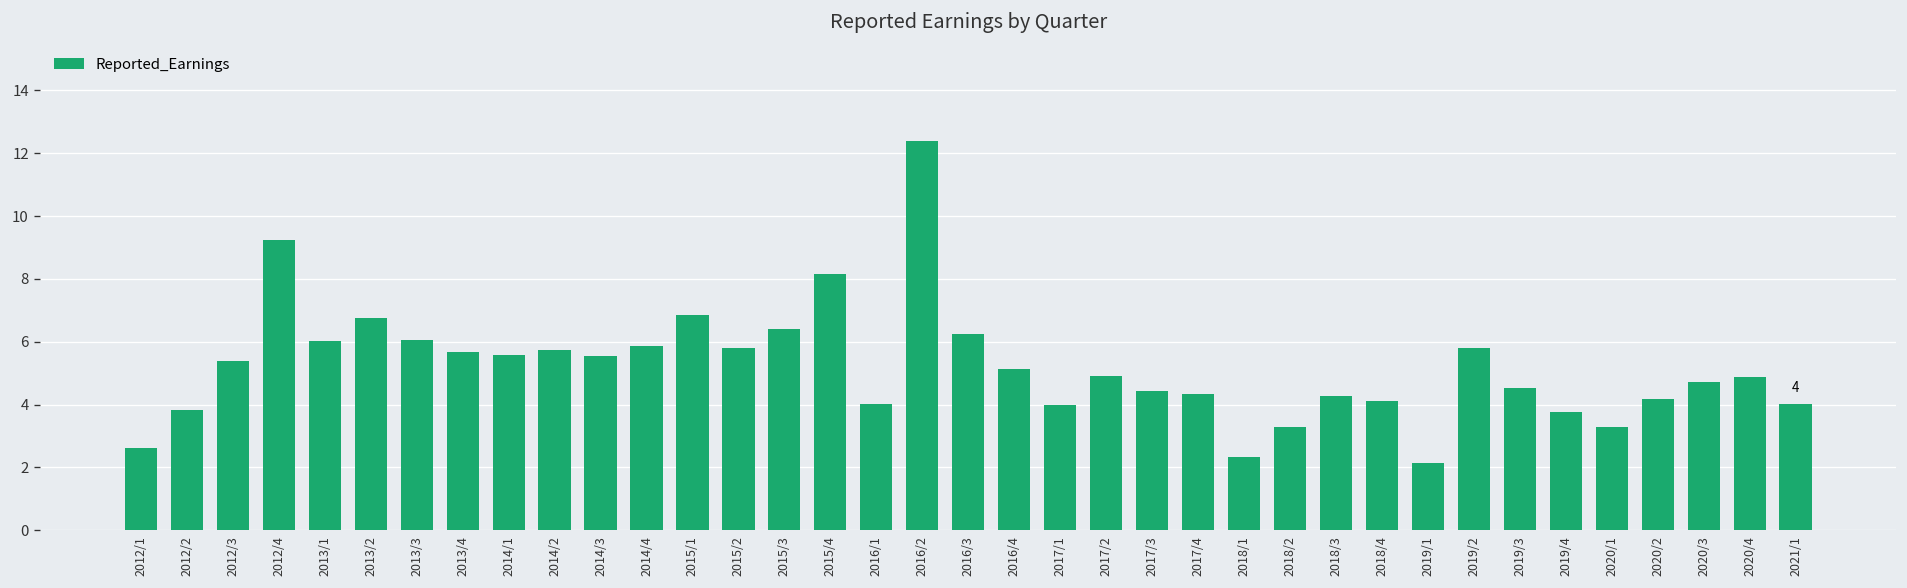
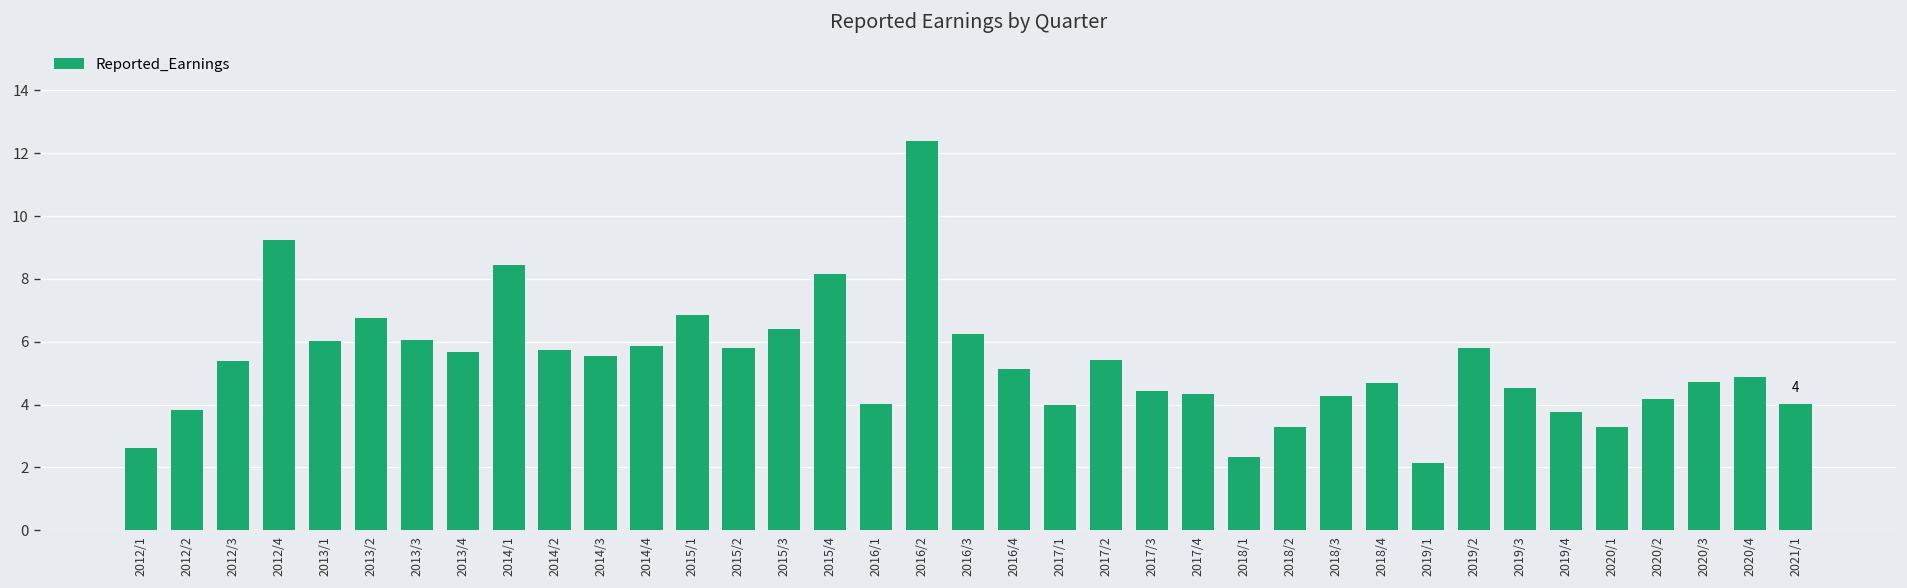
2014/1: 5.6 -> 8.4
2017/2: 4.9 -> 5.4
2018/4: 4.1 -> 4.7
